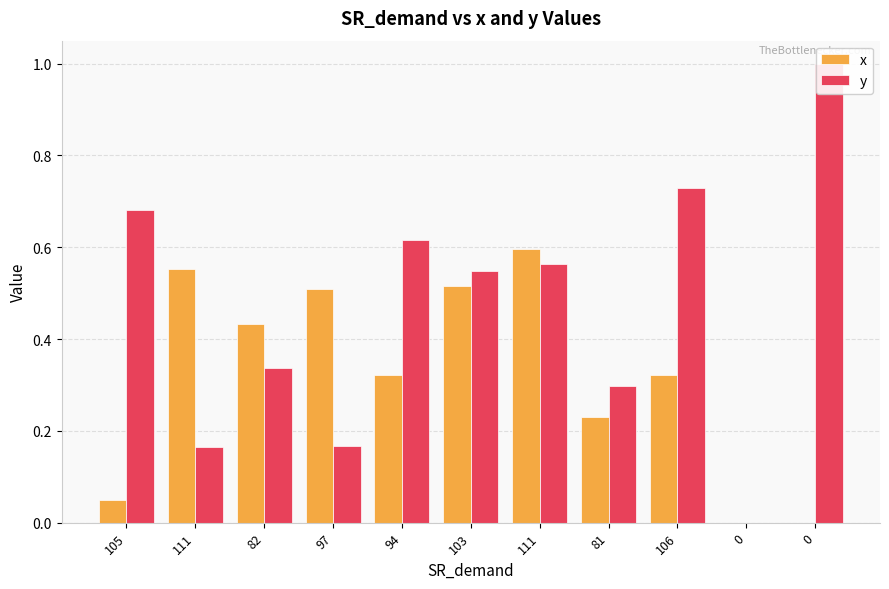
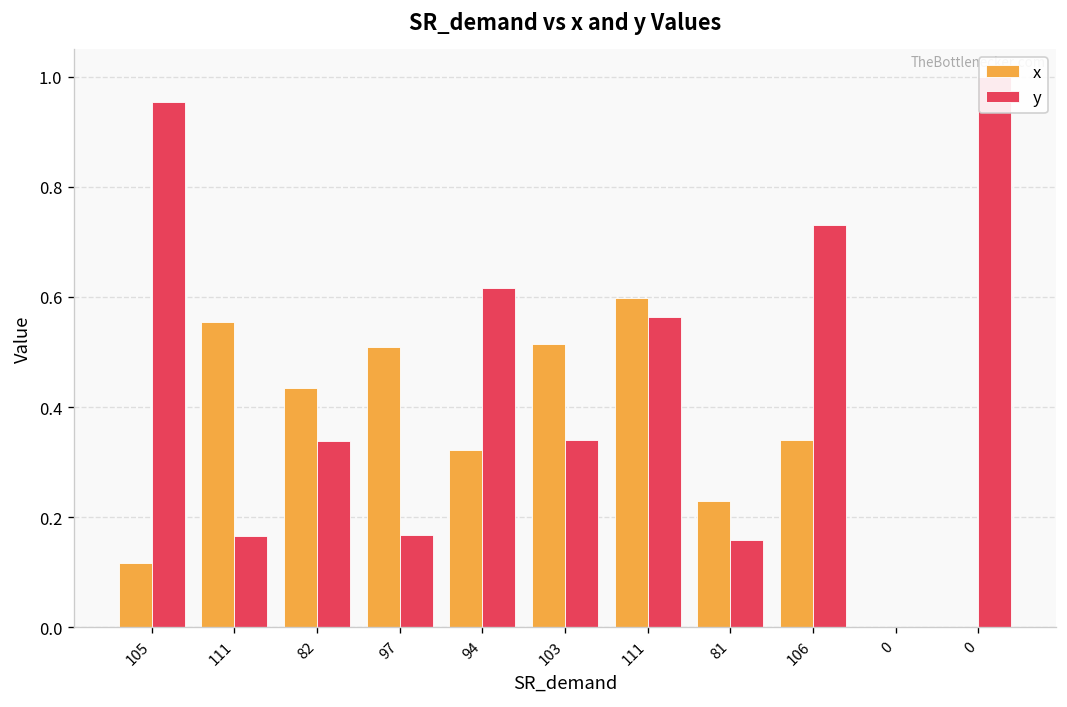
x, 105: 0.05 -> 0.12
y, 105: 0.68 -> 0.95
y, 103: 0.55 -> 0.34
y, 81: 0.30 -> 0.16
x, 106: 0.32 -> 0.34
